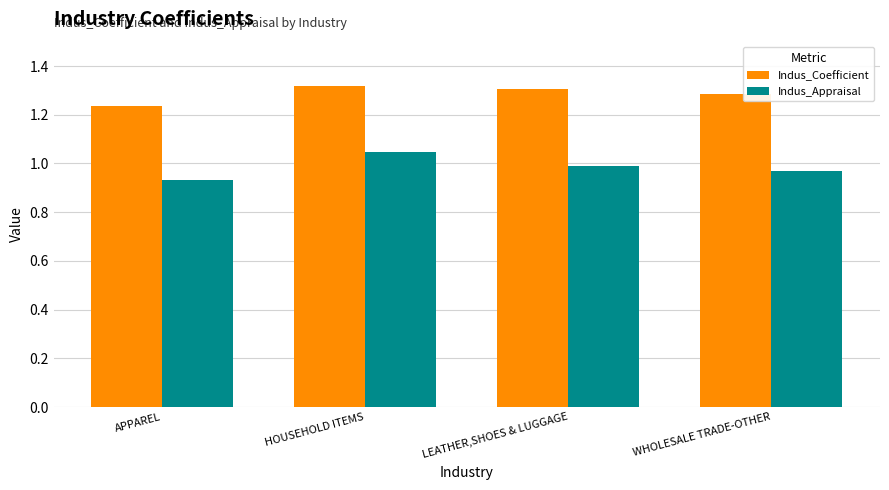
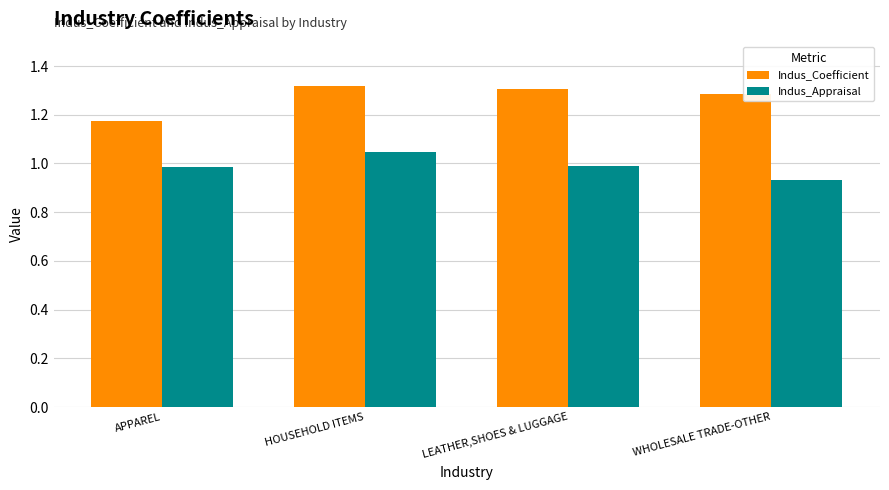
Indus_Coefficient, APPAREL: 1.24 -> 1.18
Indus_Appraisal, APPAREL: 0.93 -> 0.99
Indus_Appraisal, WHOLESALE TRADE-OTHER: 0.97 -> 0.93
